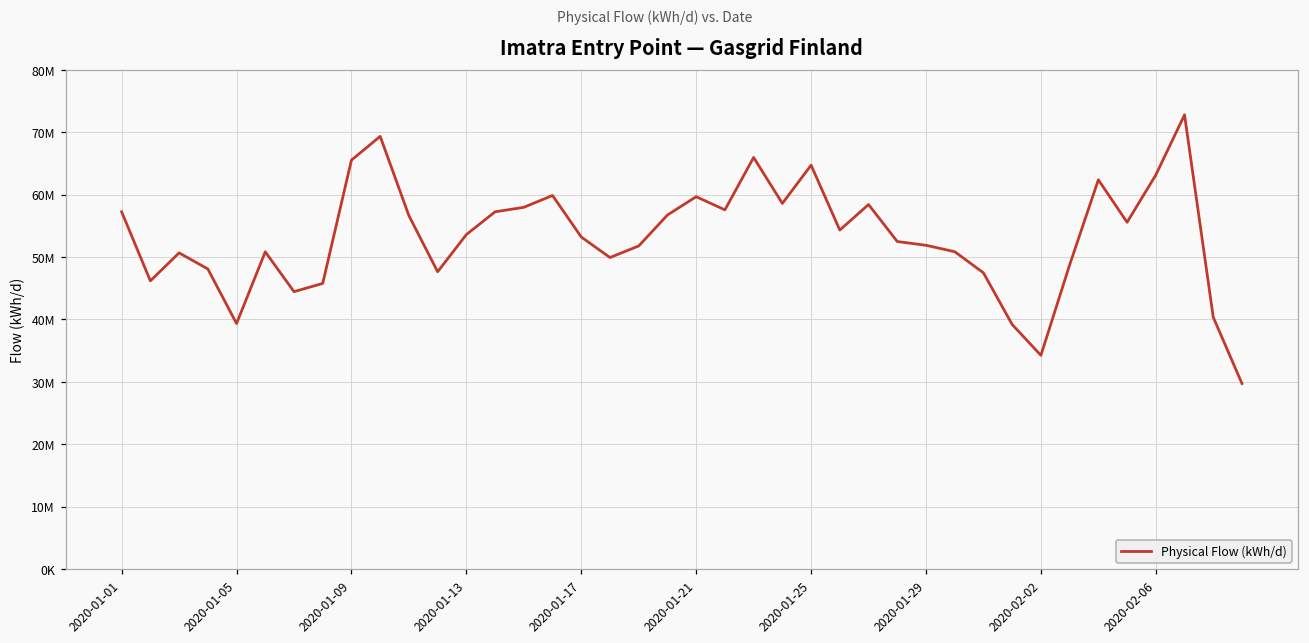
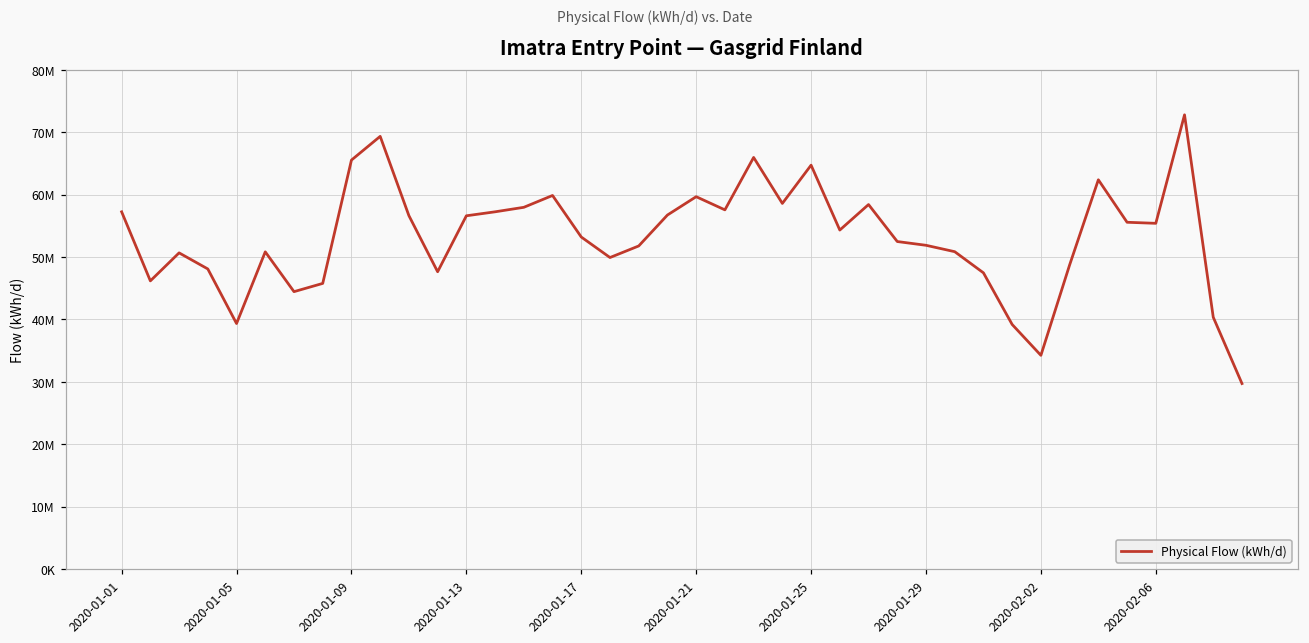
2020-01-13: 54000000 -> 57000000
2020-02-06: 63000000 -> 55000000
